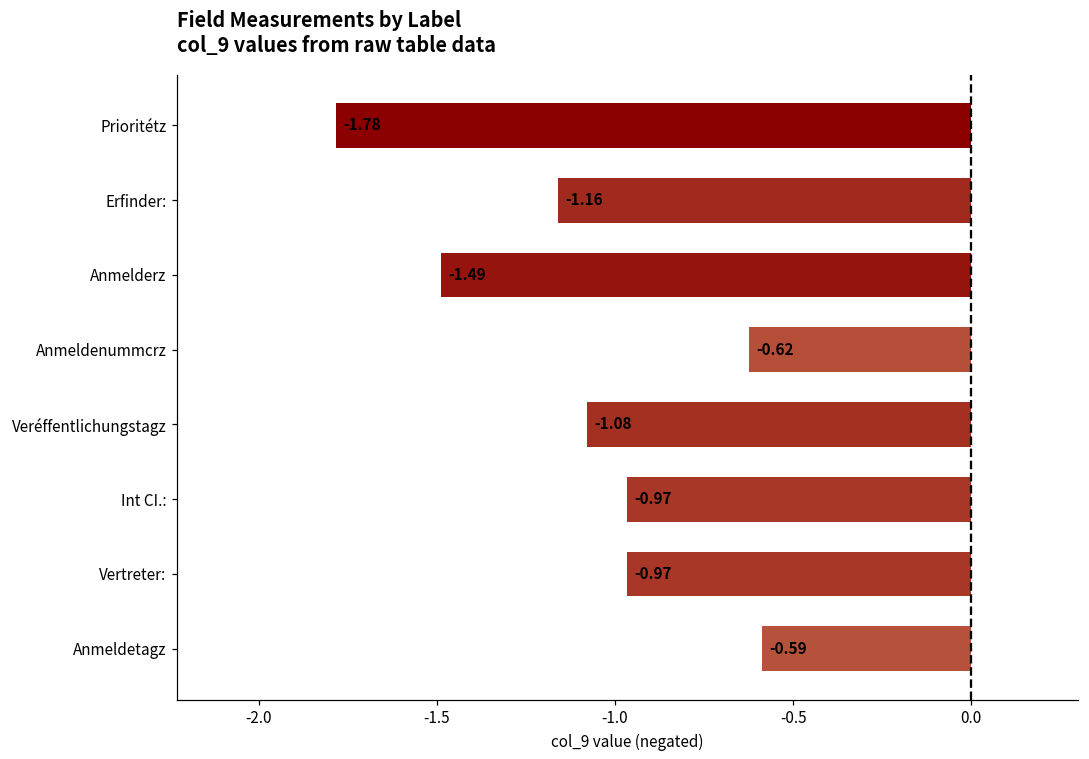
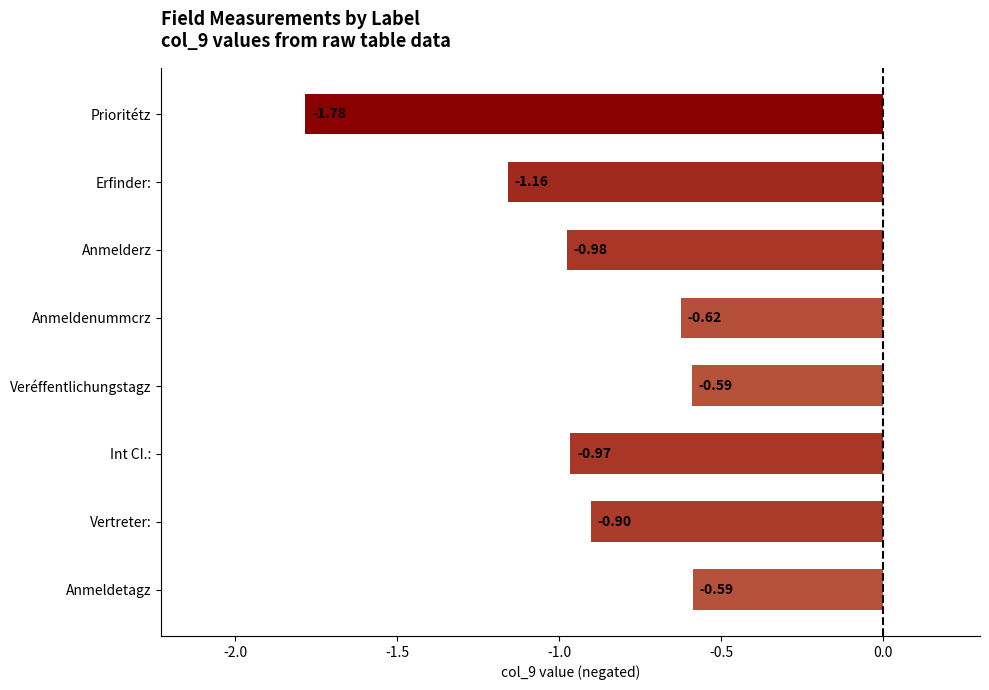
Anmelderz: -1.49 -> -0.98
Veréffentlichungstagz: -1.08 -> -0.59
Vertreter:: -0.97 -> -0.90
